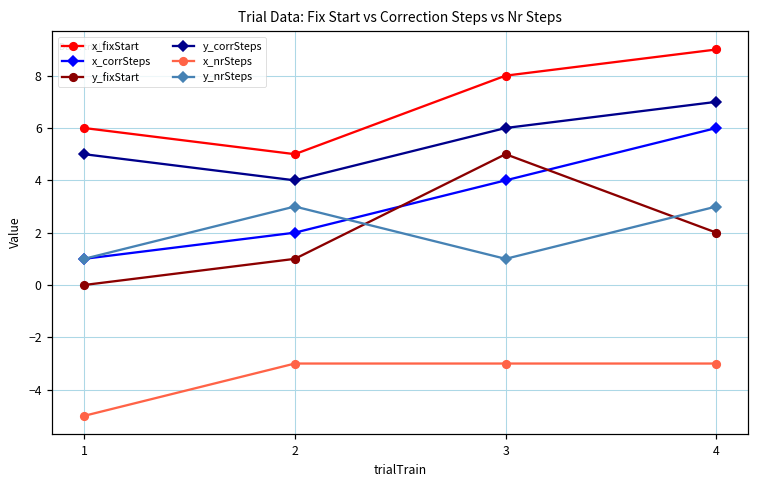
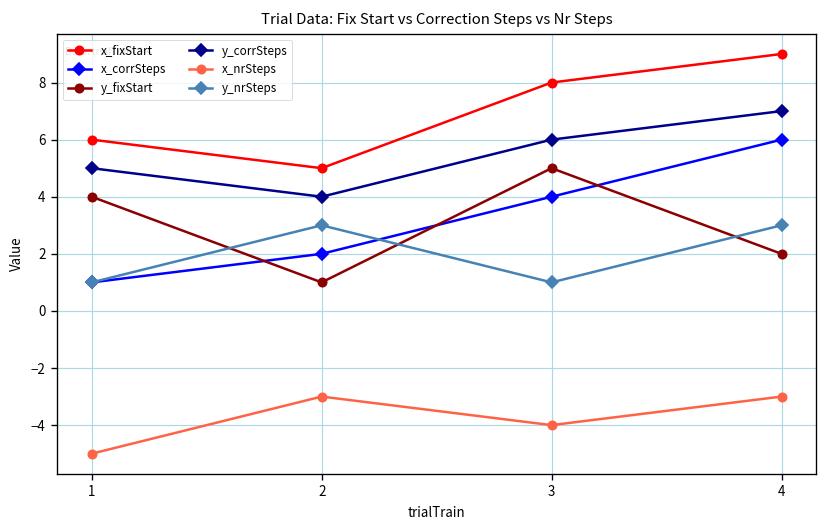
y_fixStart, 1: 0 -> 4
x_nrSteps, 3: -3 -> -4
